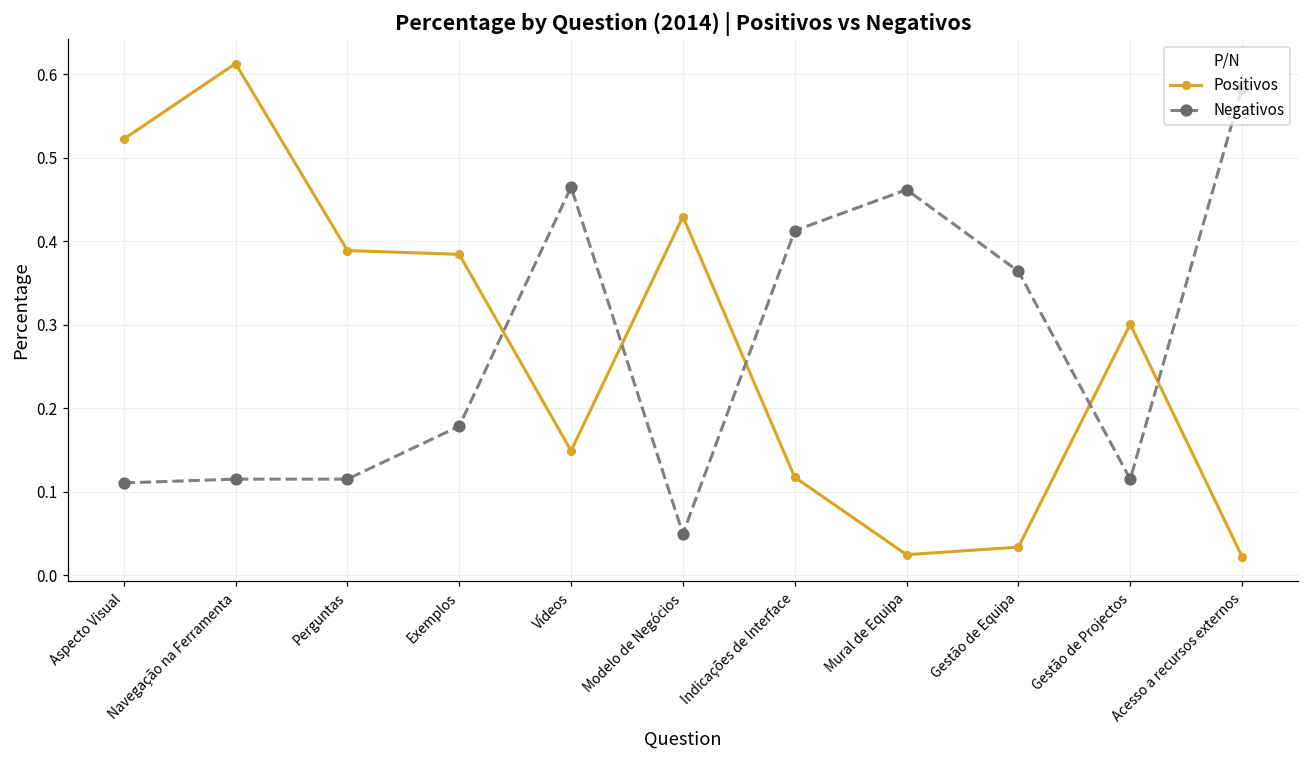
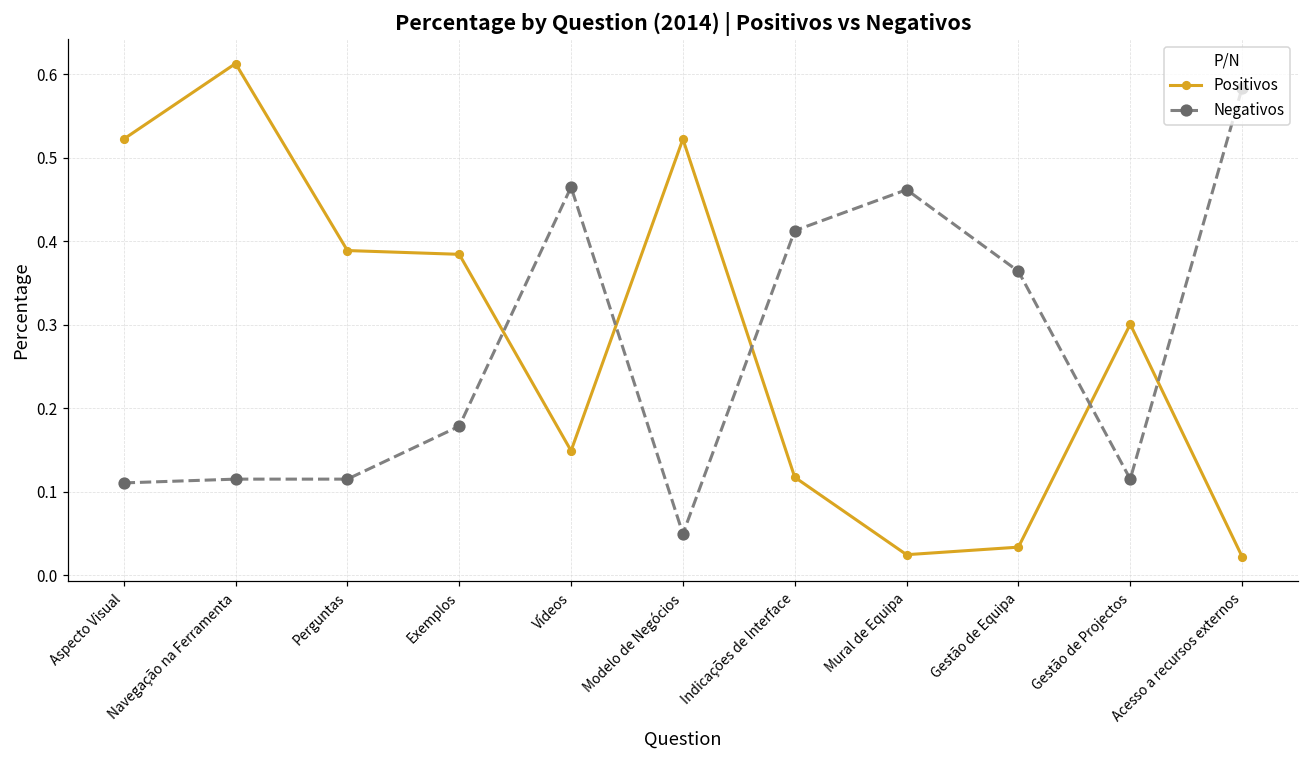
Positivos, Modelo de Negócios: 0.43 -> 0.52
